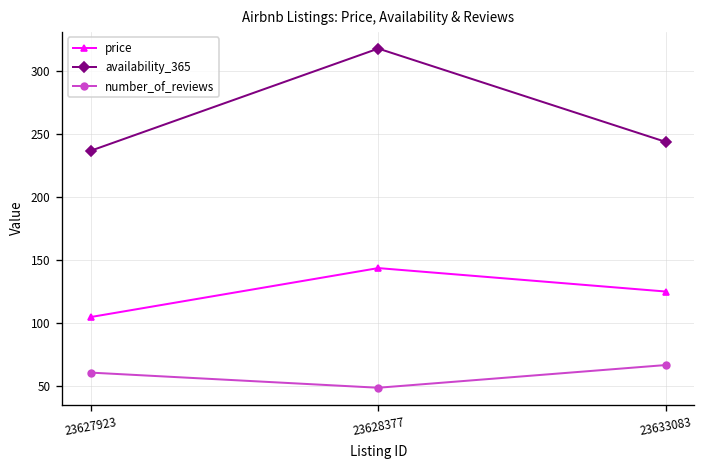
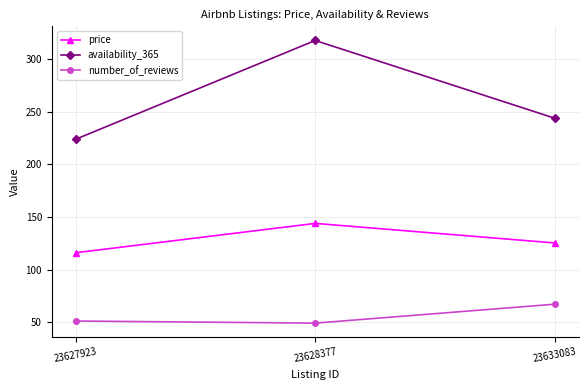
price, 23627923: 105 -> 116
availability_365, 23627923: 237 -> 224
number_of_reviews, 23627923: 61 -> 51
